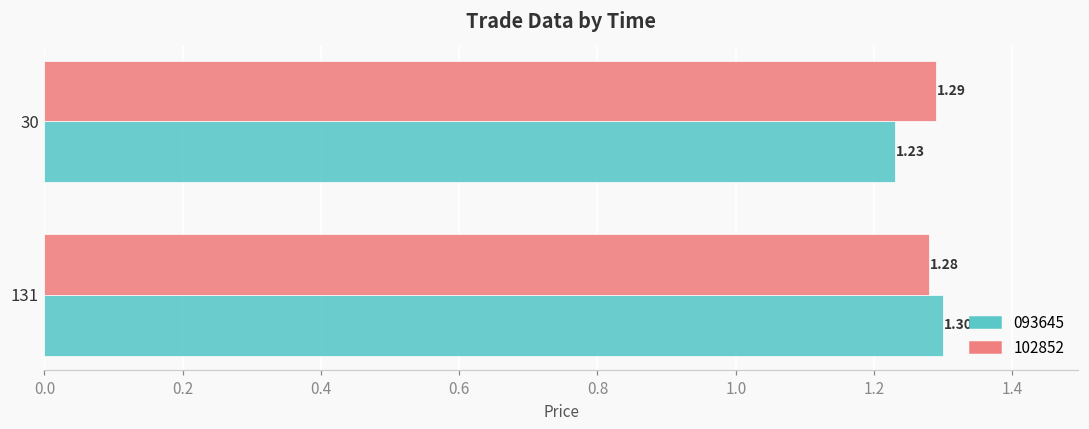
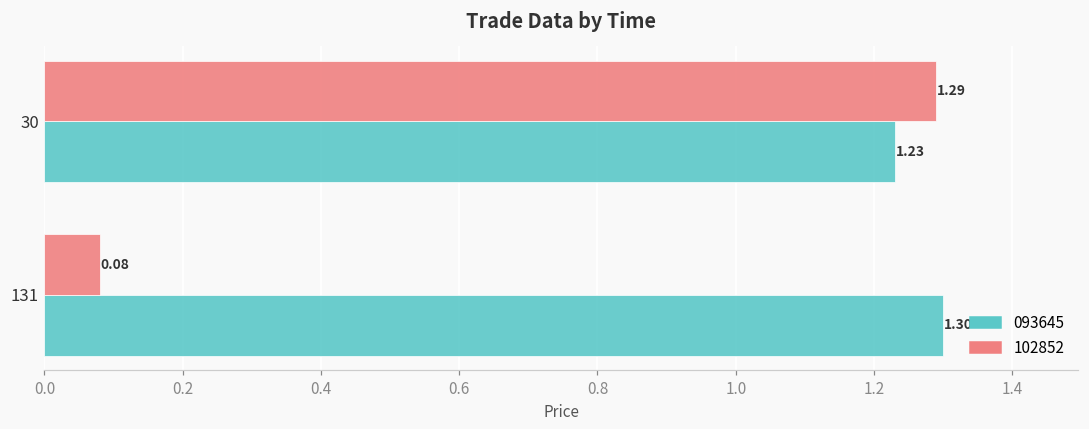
102852, 131: 1.28 -> 0.08
